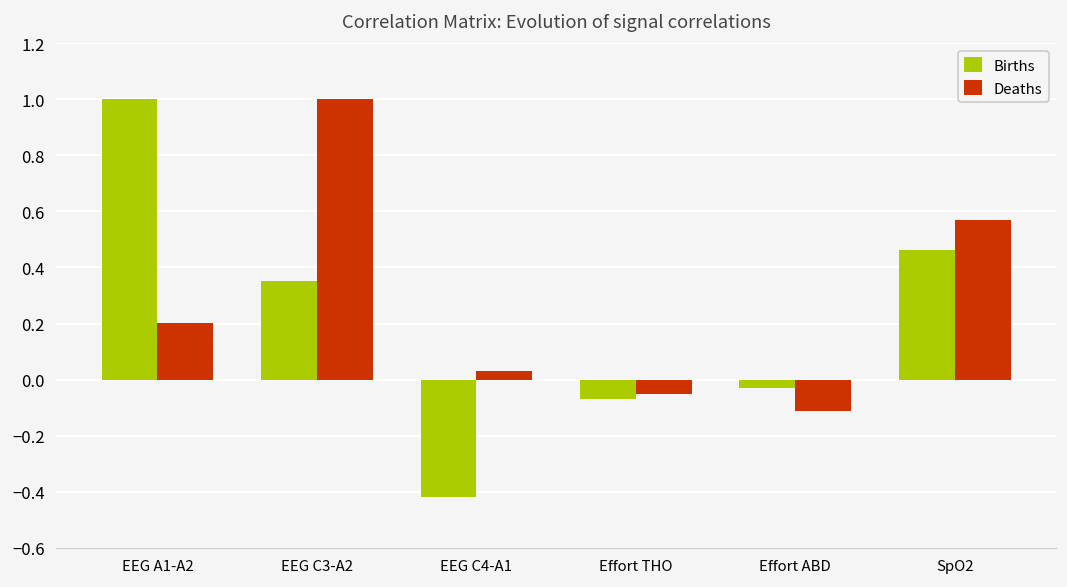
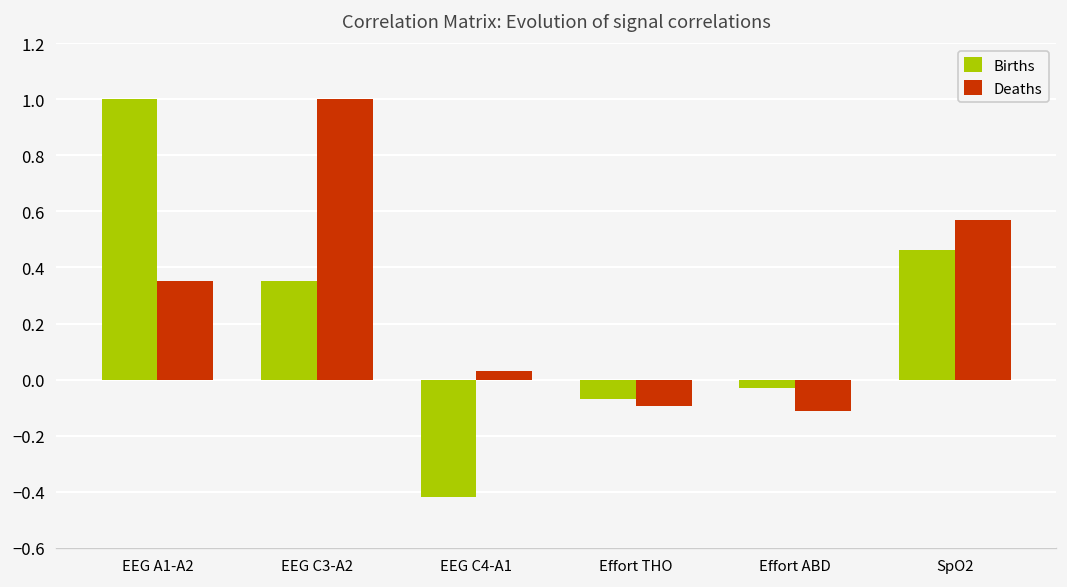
Deaths, EEG A1-A2: 0.20 -> 0.35
Deaths, Effort THO: -0.05 -> -0.09
